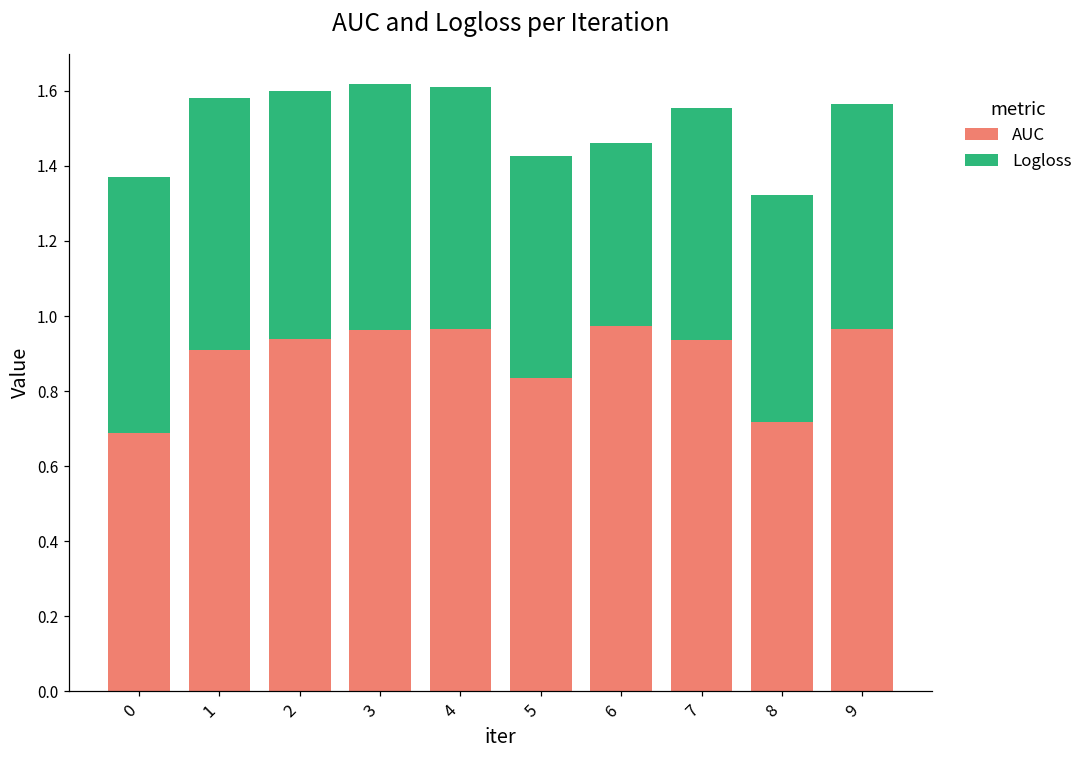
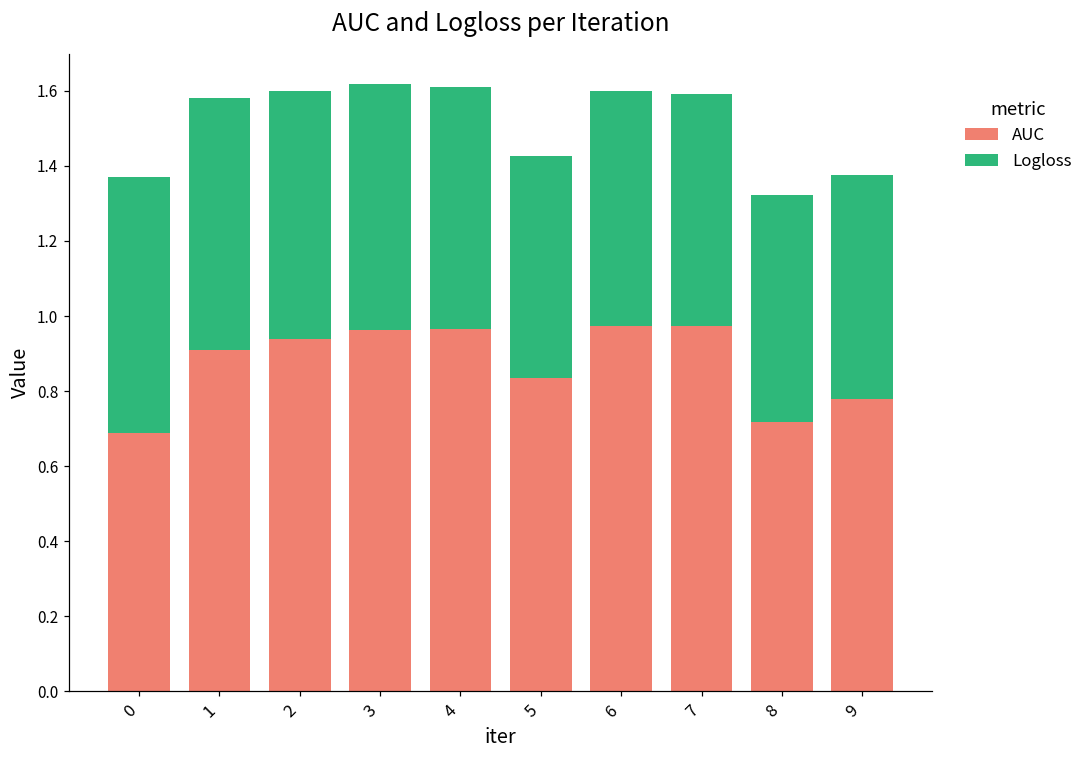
Logloss, 6: 0.49 -> 0.63
AUC, 7: 0.94 -> 0.97
AUC, 9: 0.97 -> 0.78
